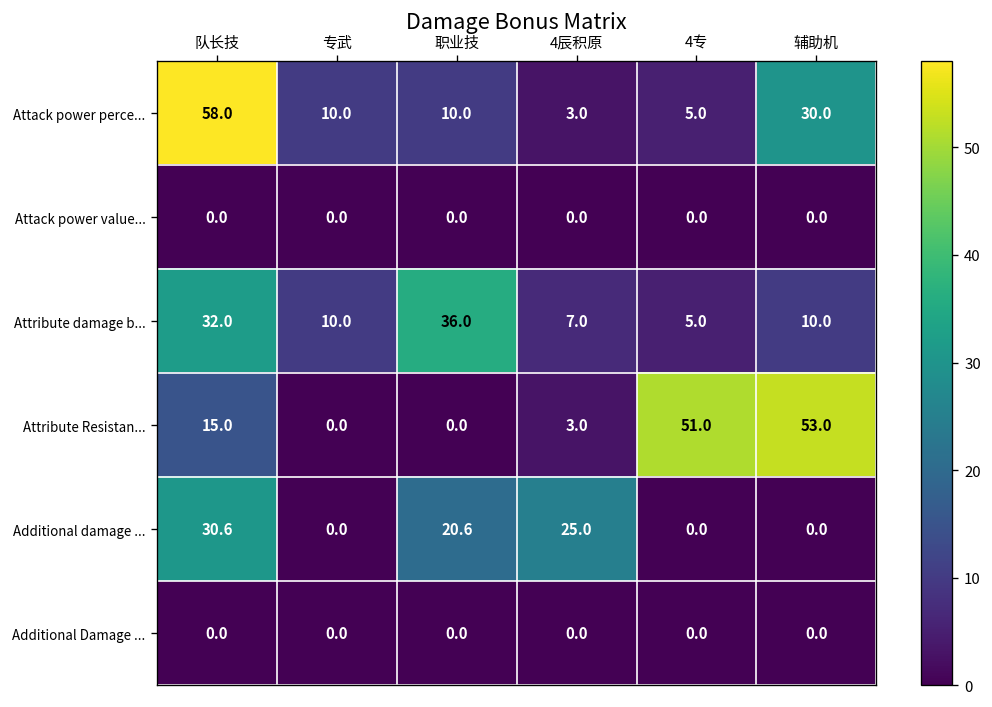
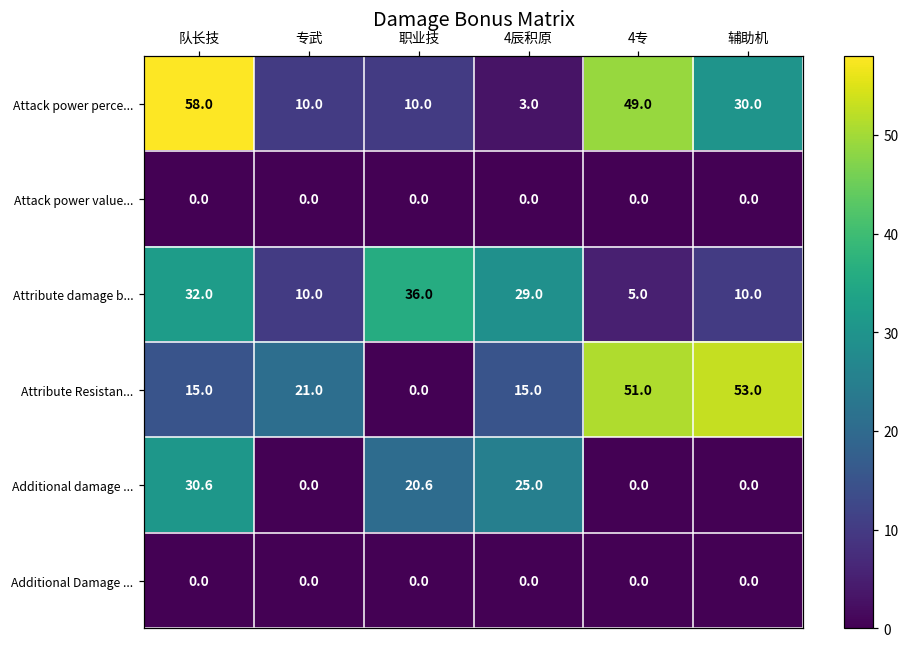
Attack power perce..., 4专: 5.0 -> 49.0
Attribute damage b..., 4辰积原: 7.0 -> 29.0
Attribute Resistan..., 专武: 0.0 -> 21.0
Attribute Resistan..., 4辰积原: 3.0 -> 15.0
